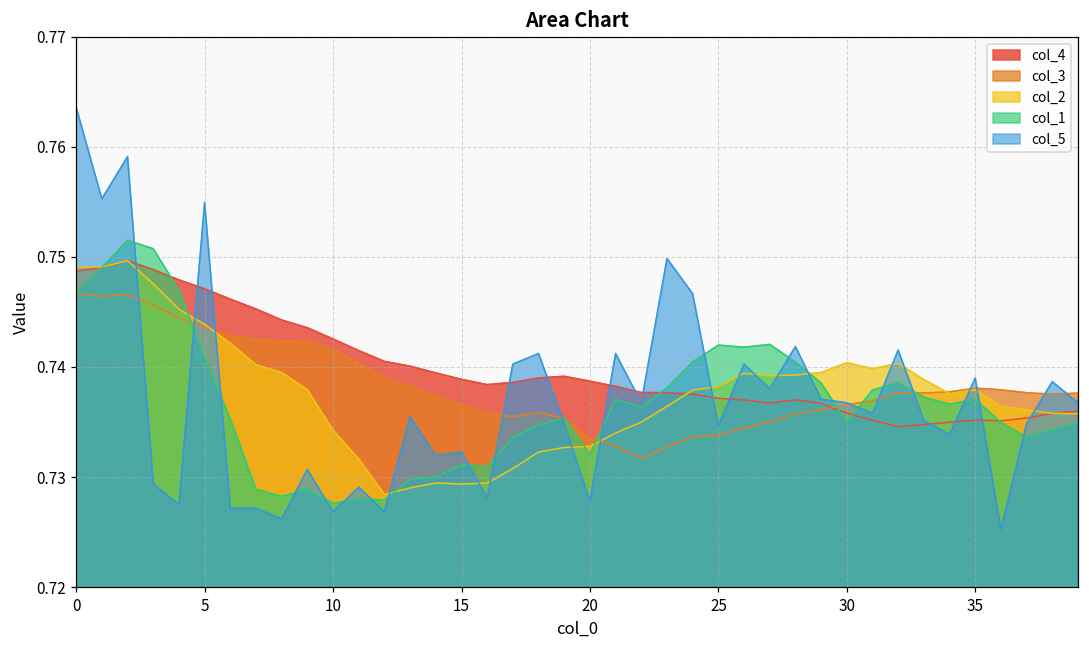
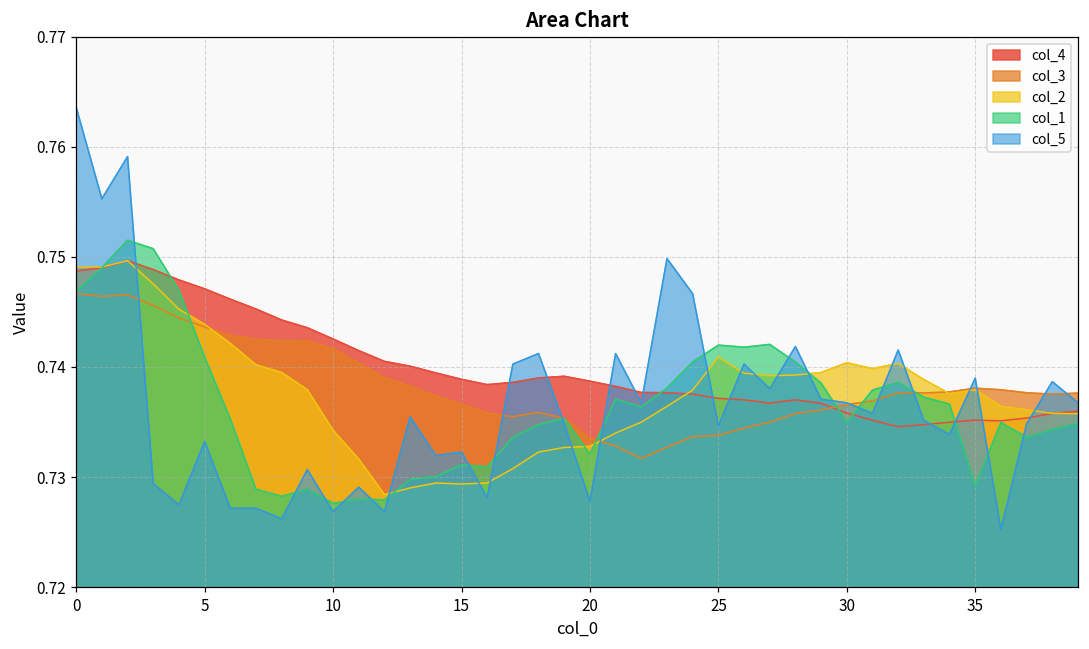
col_5, 5: 0.7549 -> 0.7332
col_2, 25: 0.7382 -> 0.7409
col_1, 35: 0.7371 -> 0.7292
